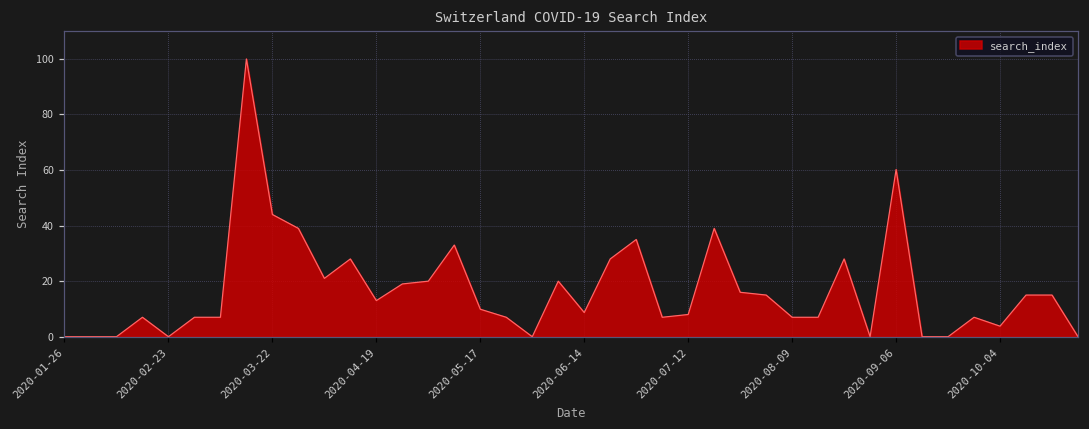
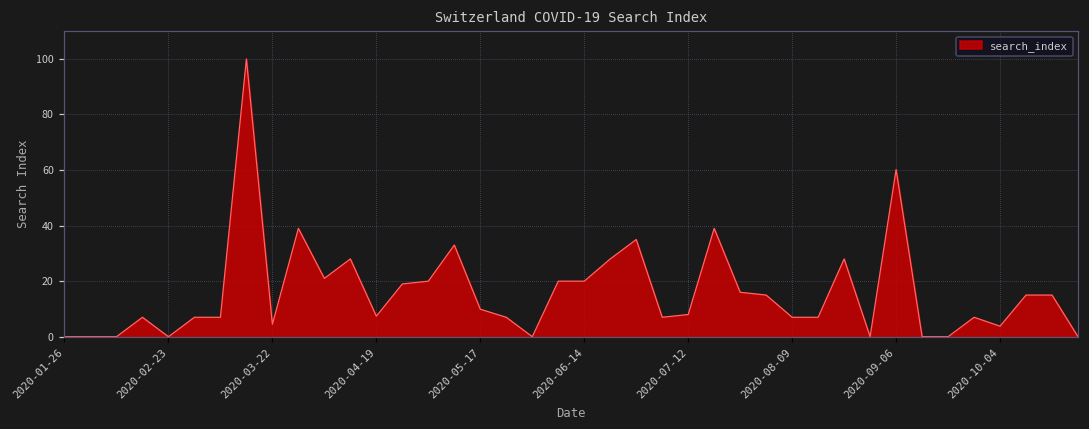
2020-03-22: 44 -> 5
2020-04-19: 13 -> 7
2020-06-14: 9 -> 20
